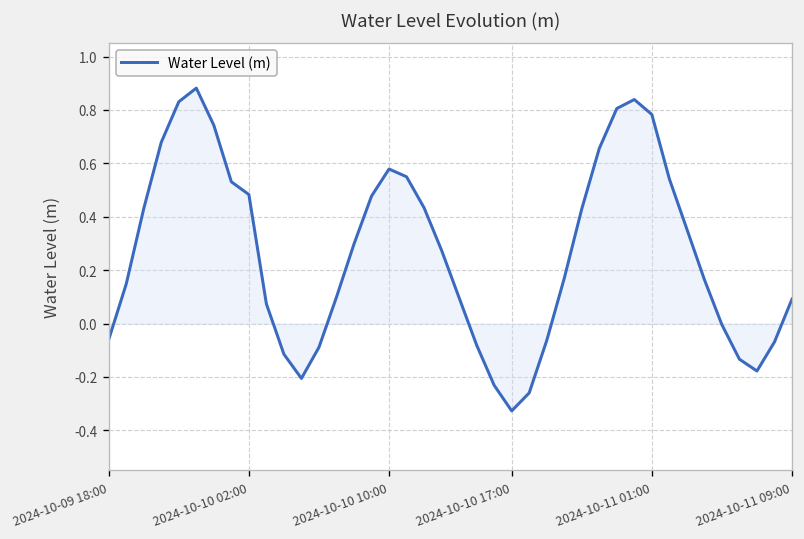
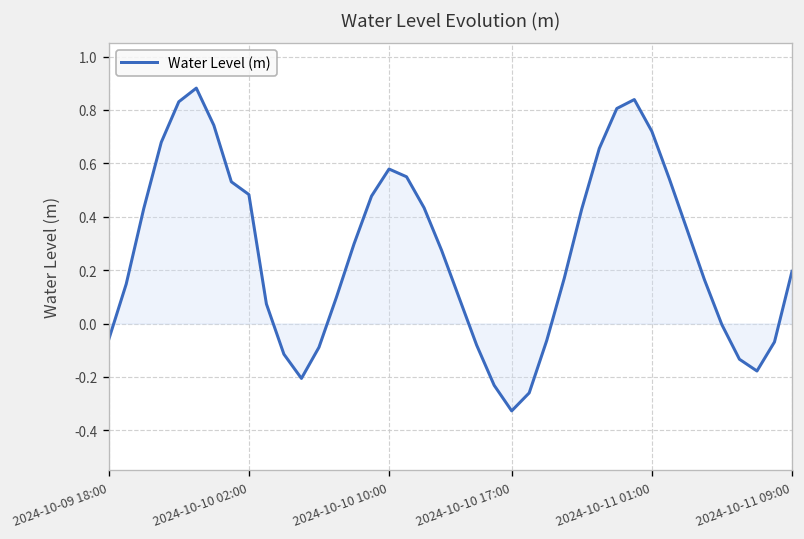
Water Level (m), 2024-10-11 01:00: 0.78 -> 0.72
Water Level (m), 2024-10-11 09:00: 0.09 -> 0.20
